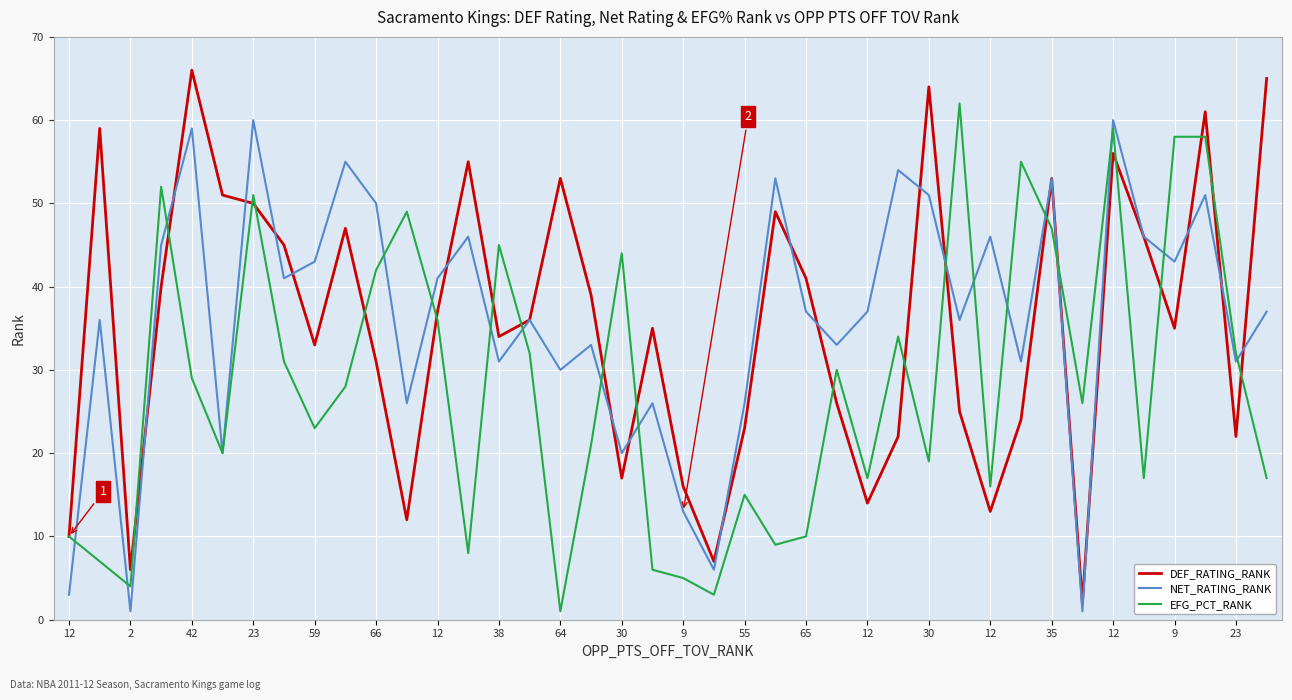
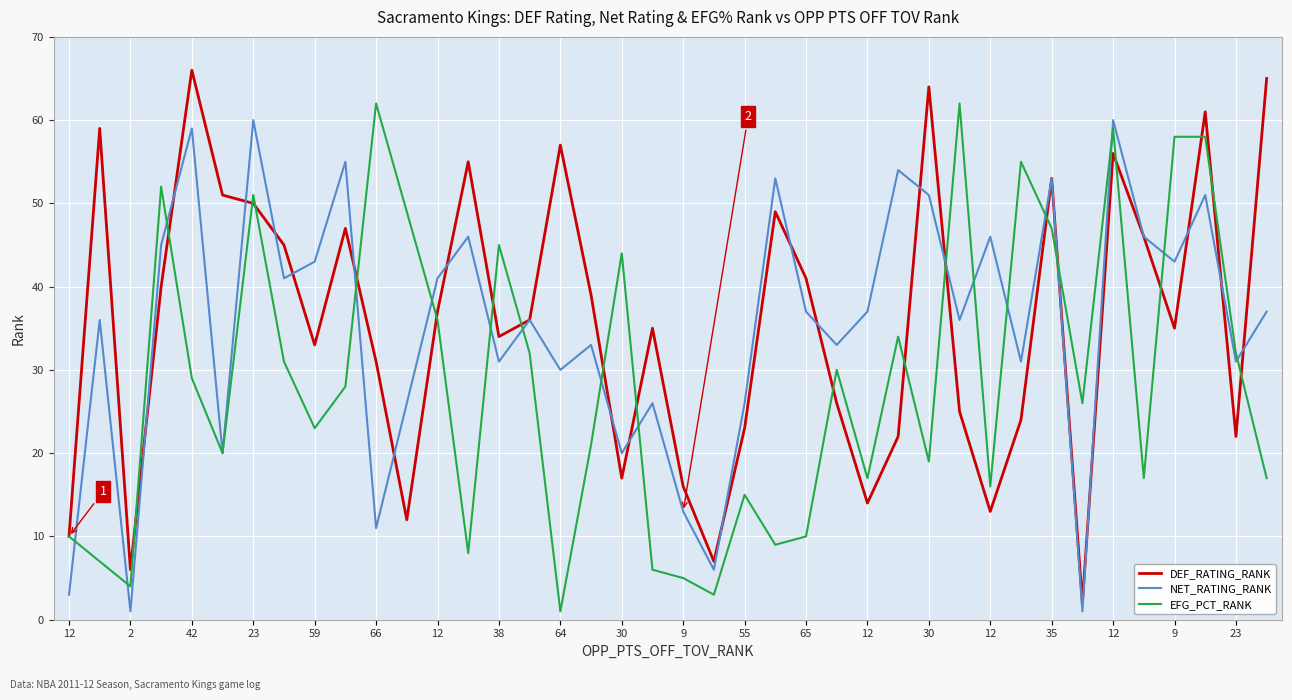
NET_RATING_RANK, 66: 50 -> 11
EFG_PCT_RANK, 66: 42 -> 62
DEF_RATING_RANK, 64: 53 -> 57
